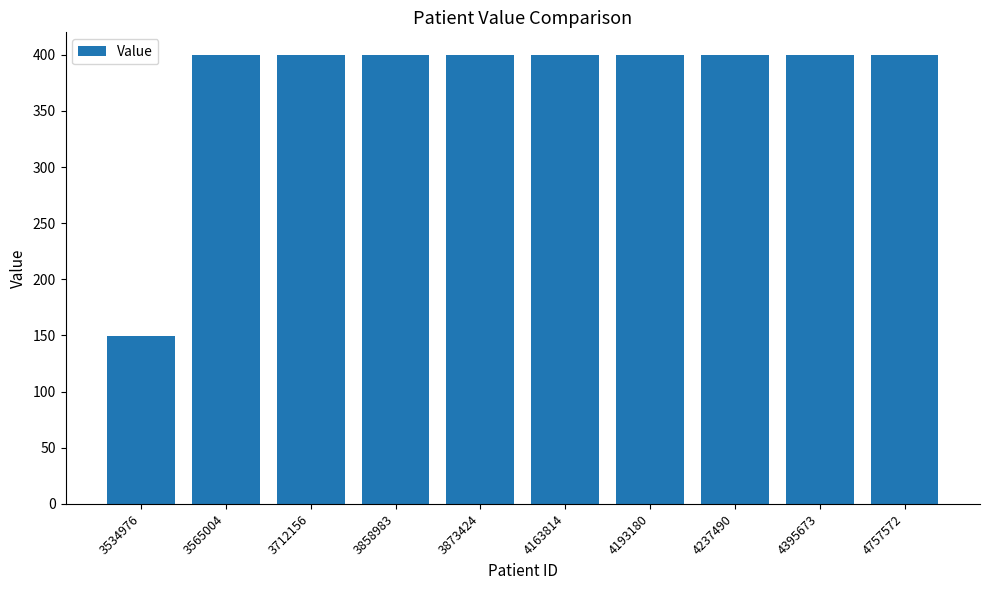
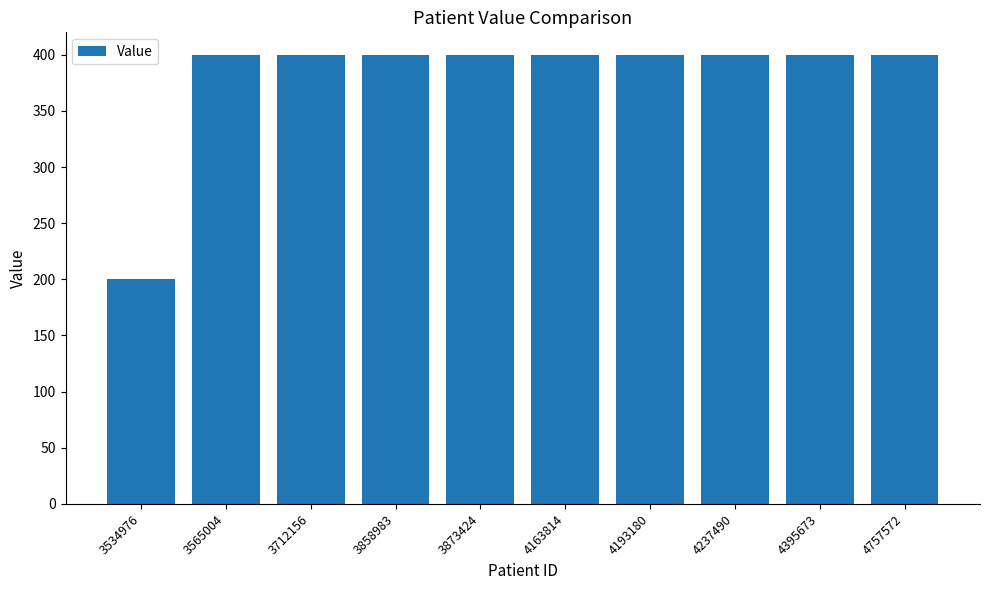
3534976: 149 -> 200
